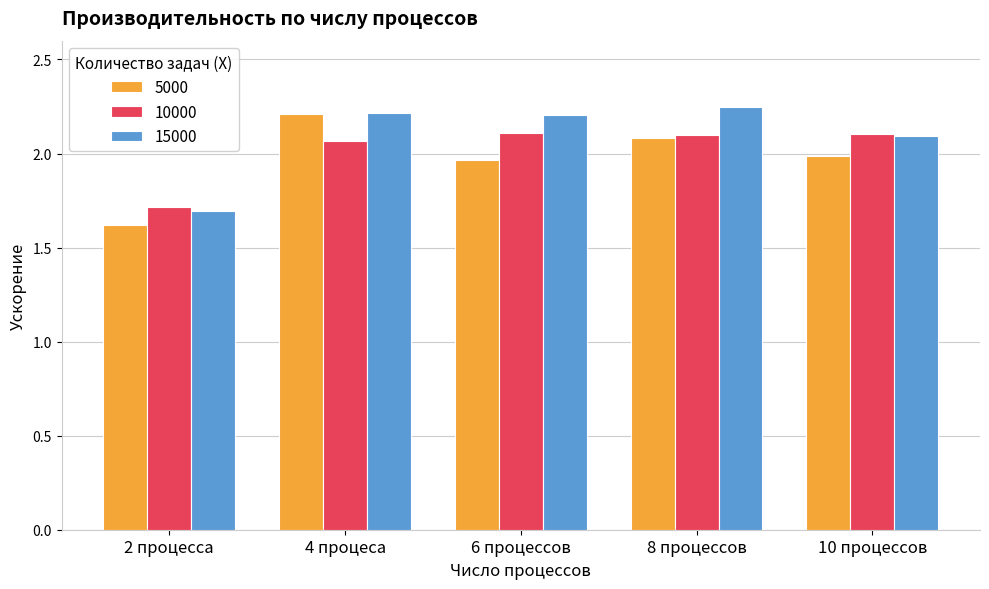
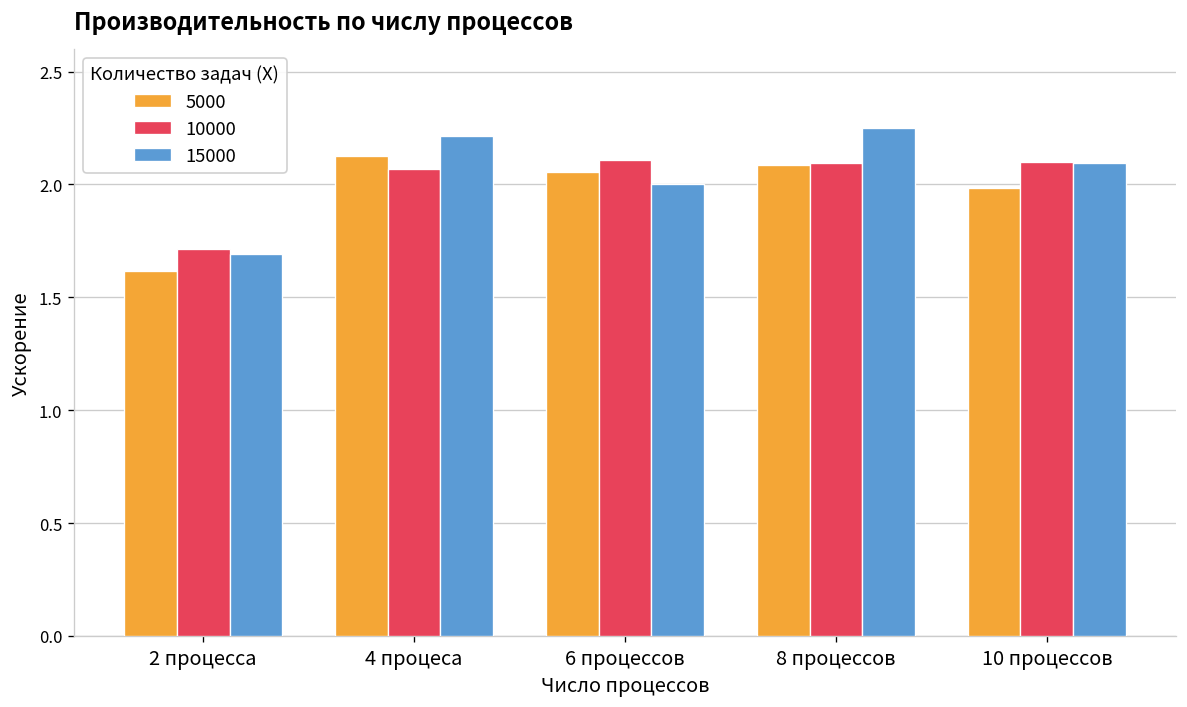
5000, 4 процеса: 2.21 -> 2.13
5000, 6 процессов: 1.97 -> 2.05
15000, 6 процессов: 2.21 -> 2.00
